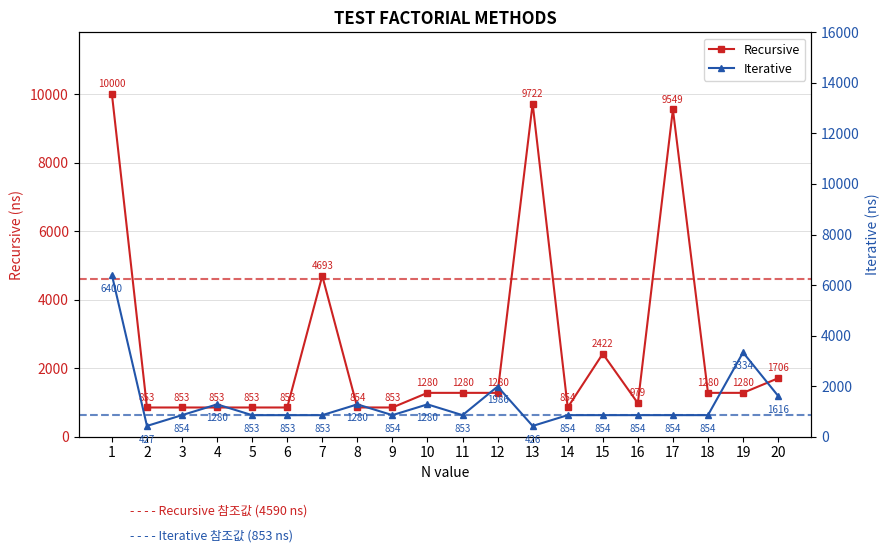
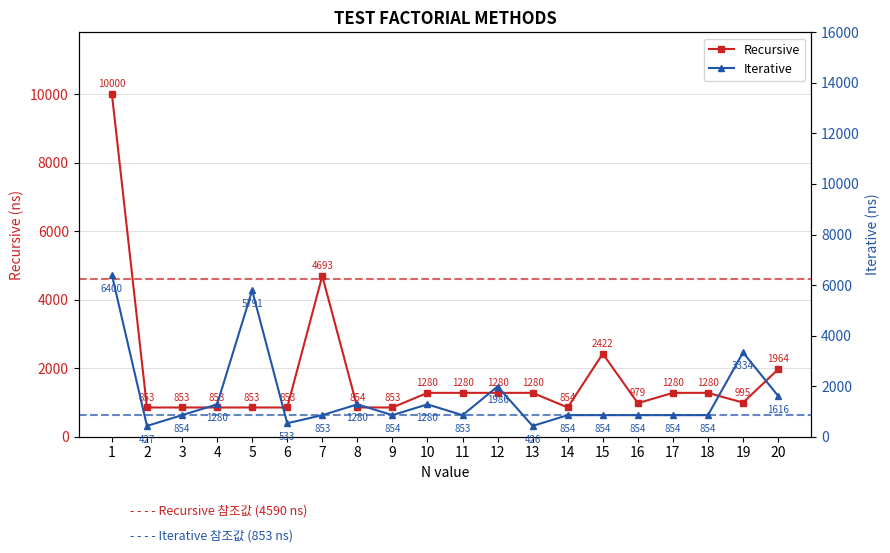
Recursive, 13: 9722 -> 1280
Recursive, 17: 9549 -> 1280
Recursive, 19: 1280 -> 995
Recursive, 20: 1706 -> 1964
Iterative, 5: 853 -> 5791
Iterative, 6: 853 -> 533
